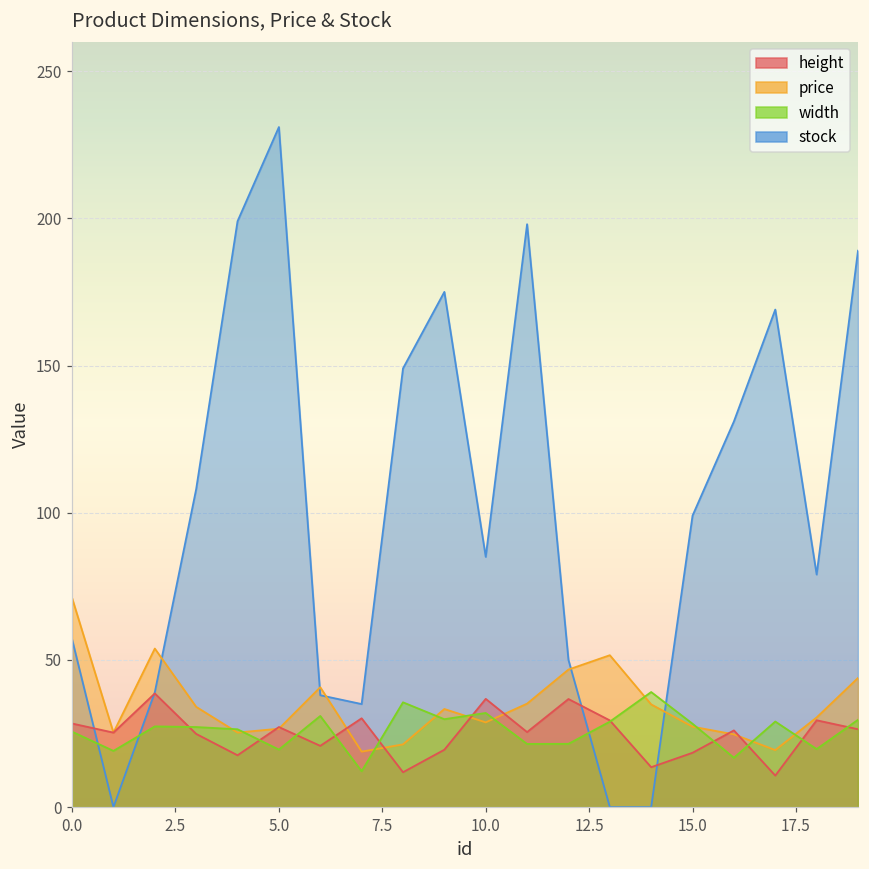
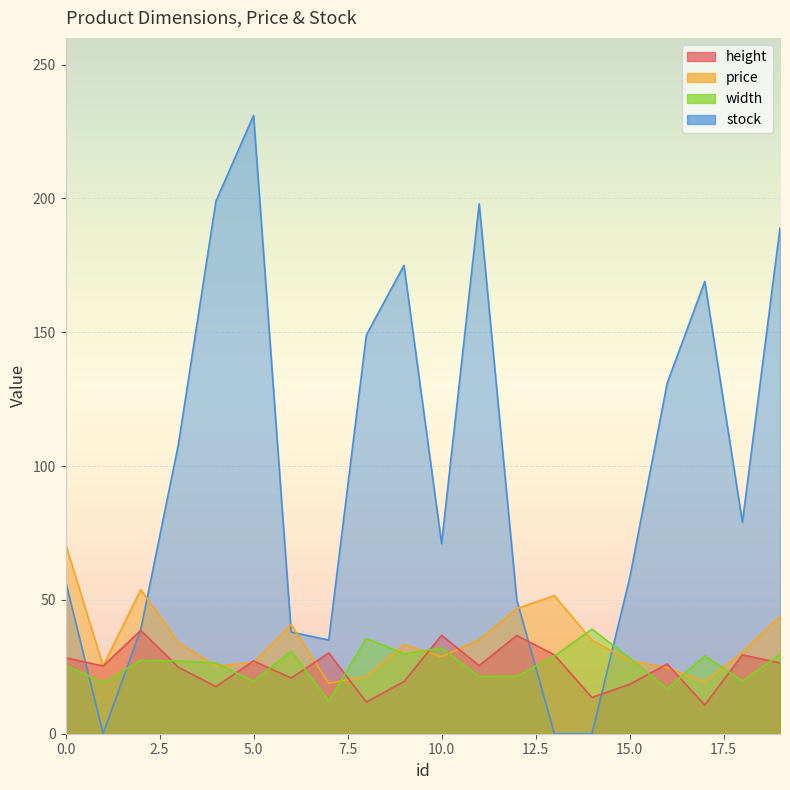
stock, 10.0: 85 -> 71
stock, 15.0: 99 -> 58
